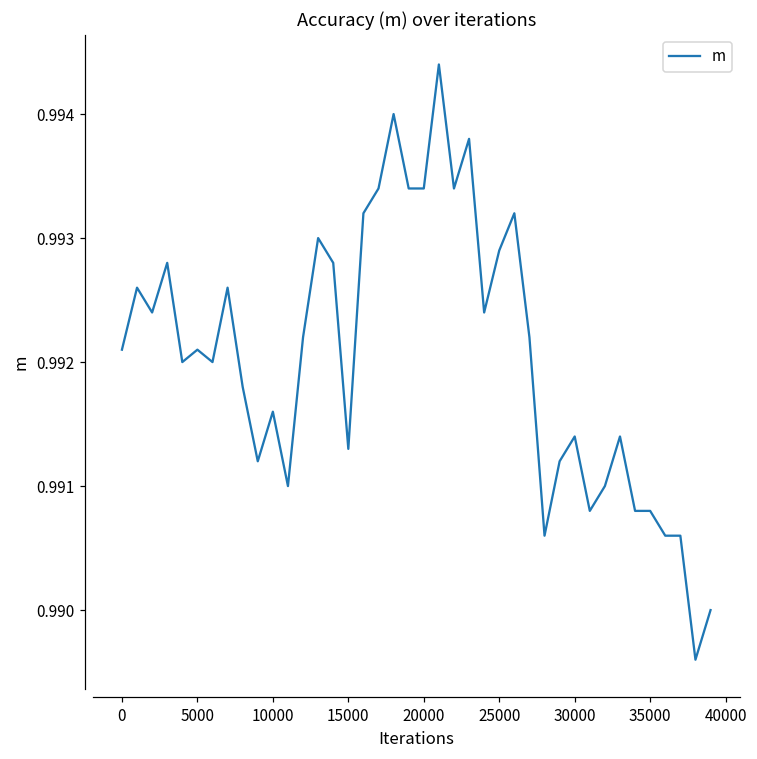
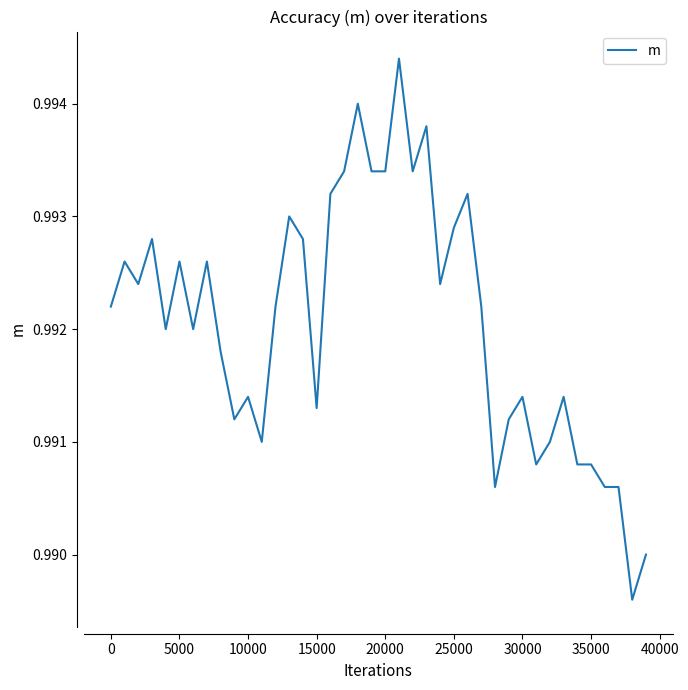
0: 0.9921 -> 0.9922
5000: 0.9921 -> 0.9926
10000: 0.9916 -> 0.9914
